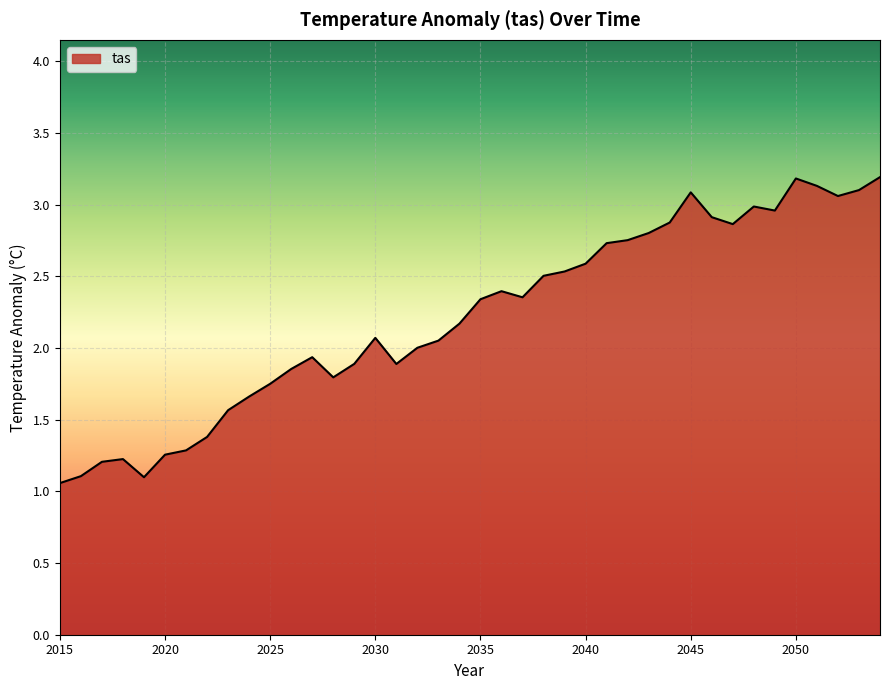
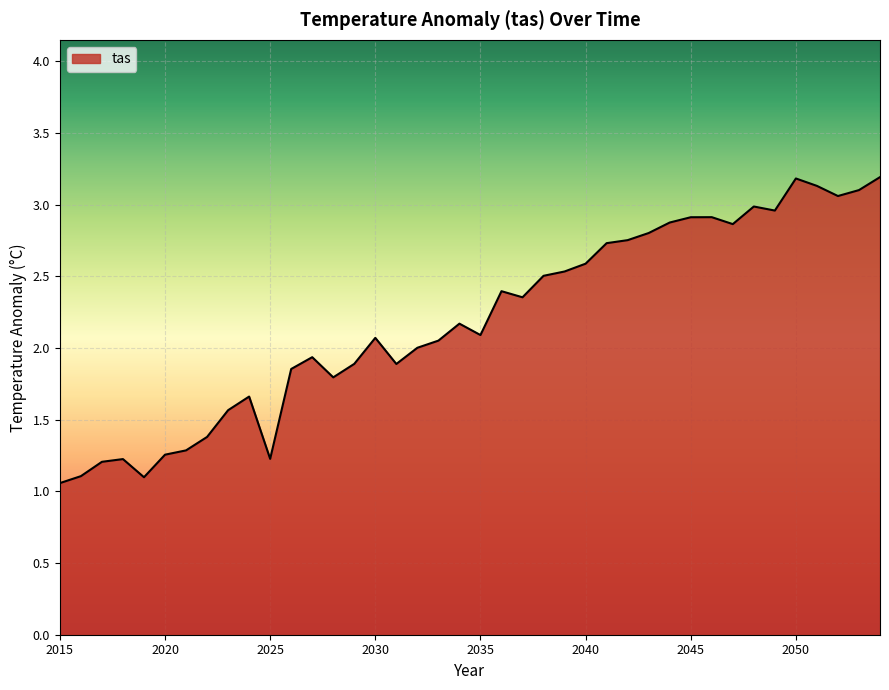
2025: 1.75 -> 1.23
2035: 2.34 -> 2.09
2045: 3.09 -> 2.91
